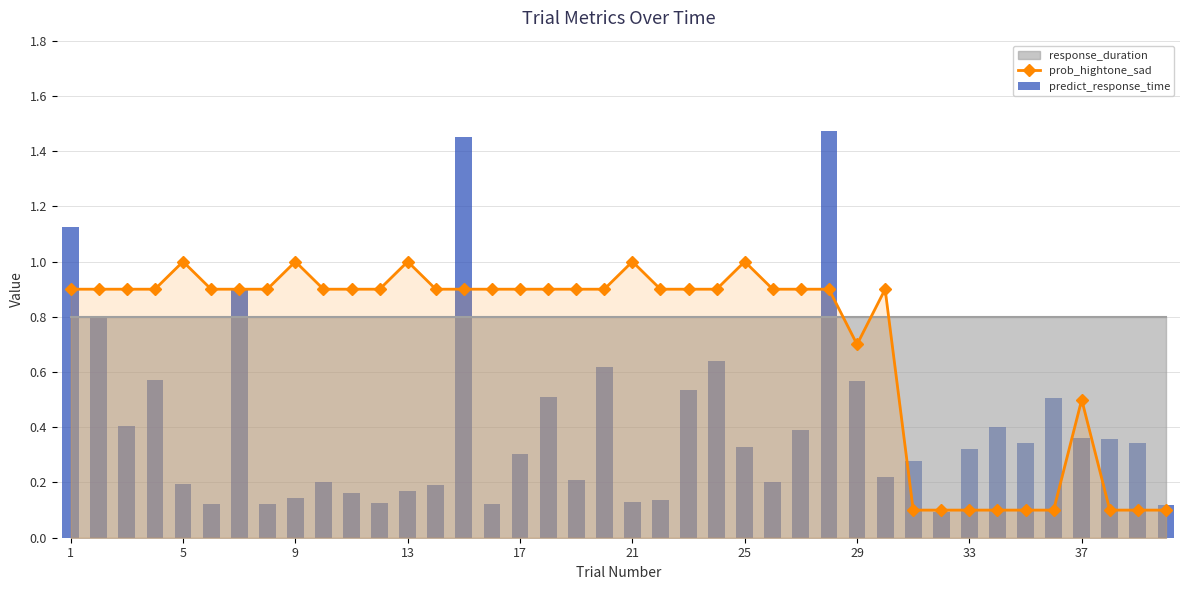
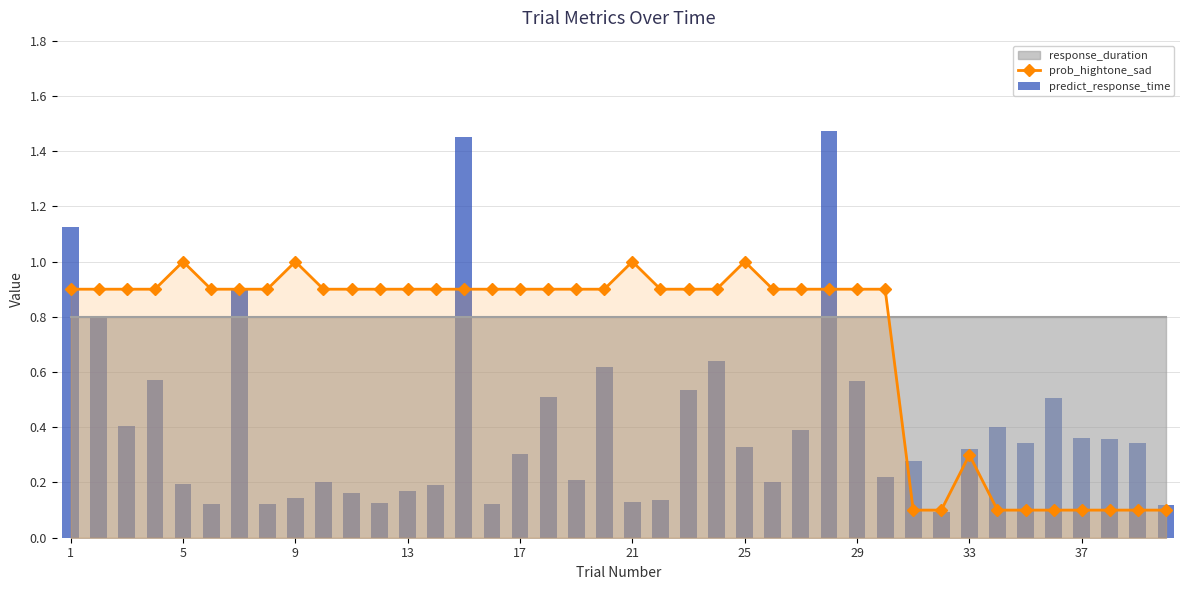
prob_hightone_sad, 13: 1.0 -> 0.9
prob_hightone_sad, 29: 0.7 -> 0.9
prob_hightone_sad, 33: 0.1 -> 0.3
prob_hightone_sad, 37: 0.5 -> 0.1
